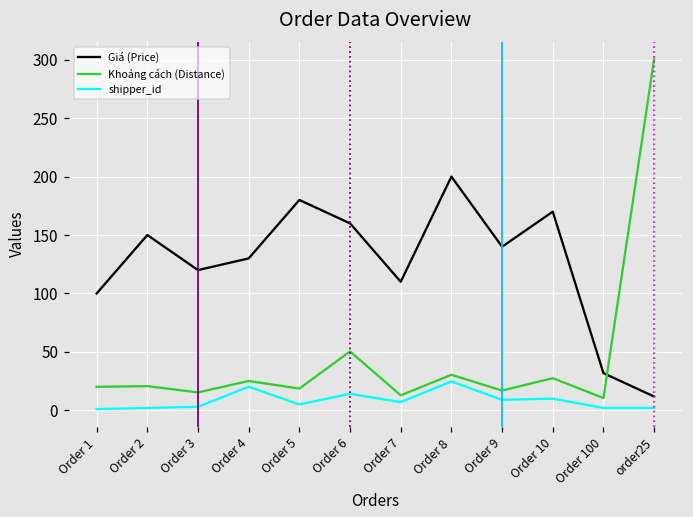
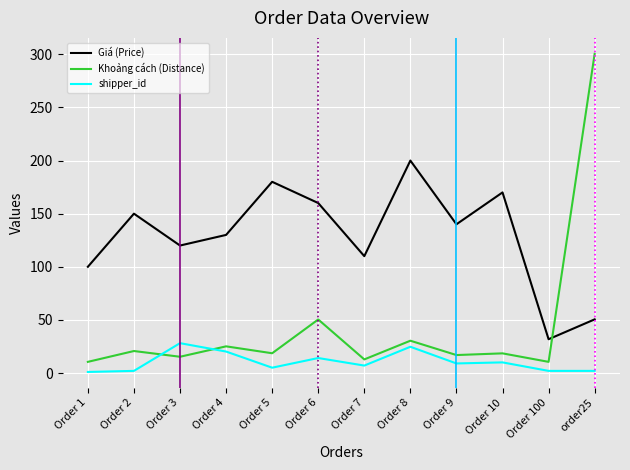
Khoảng cách (Distance), Order 1: 20 -> 11
shipper_id, Order 3: 3 -> 28
Khoảng cách (Distance), Order 10: 28 -> 19
Giá (Price), order25: 12 -> 51
